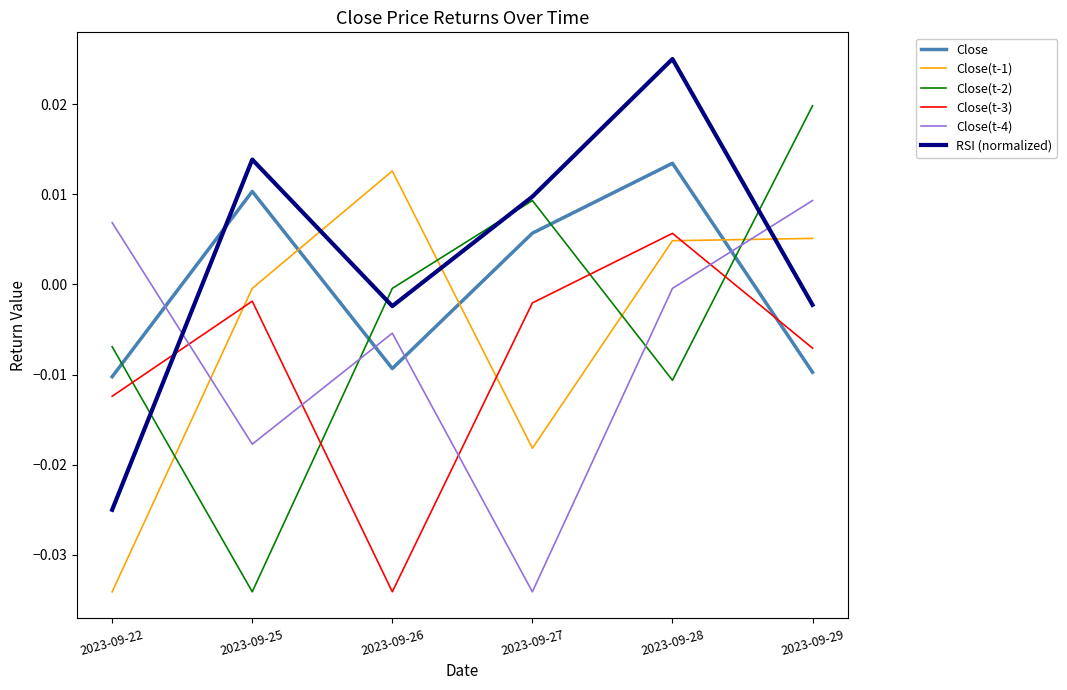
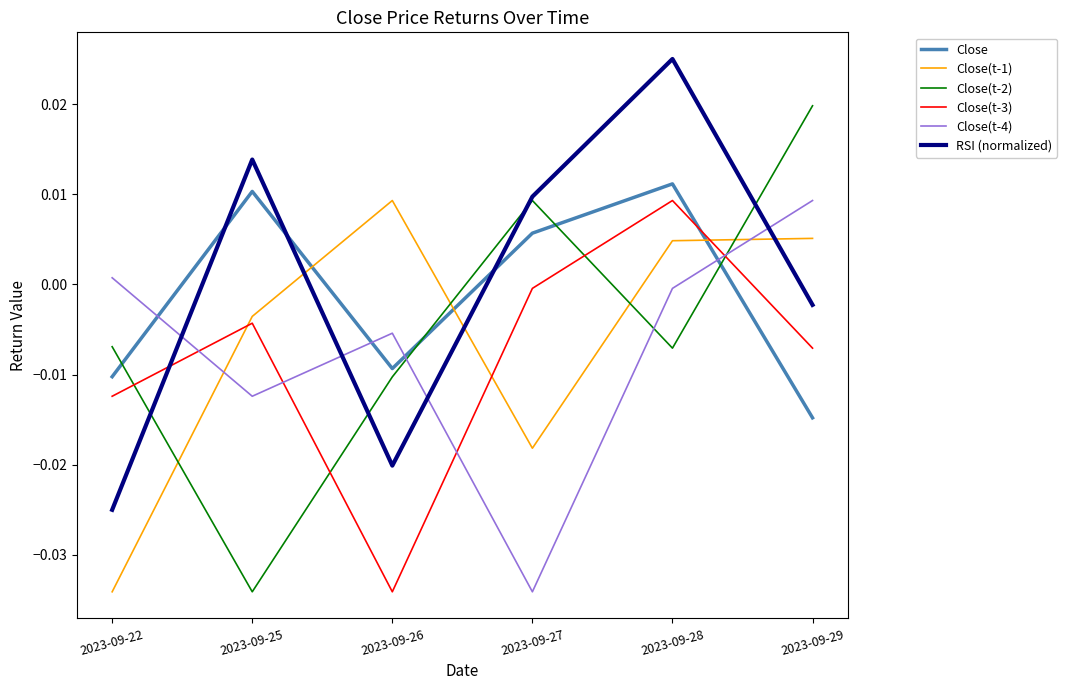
Close(t-4), 2023-09-22: 0.007 -> 0.001
Close(t-1), 2023-09-25: 0.000 -> -0.004
Close(t-3), 2023-09-25: -0.002 -> -0.004
Close(t-4), 2023-09-25: -0.018 -> -0.012
Close(t-1), 2023-09-26: 0.013 -> 0.009
Close(t-2), 2023-09-26: 0.000 -> -0.010
RSI (normalized), 2023-09-26: -0.002 -> -0.020
Close(t-3), 2023-09-27: -0.002 -> 0.000
Close, 2023-09-28: 0.013 -> 0.011
Close(t-2), 2023-09-28: -0.011 -> -0.007
Close(t-3), 2023-09-28: 0.006 -> 0.009
Close, 2023-09-29: -0.010 -> -0.015
